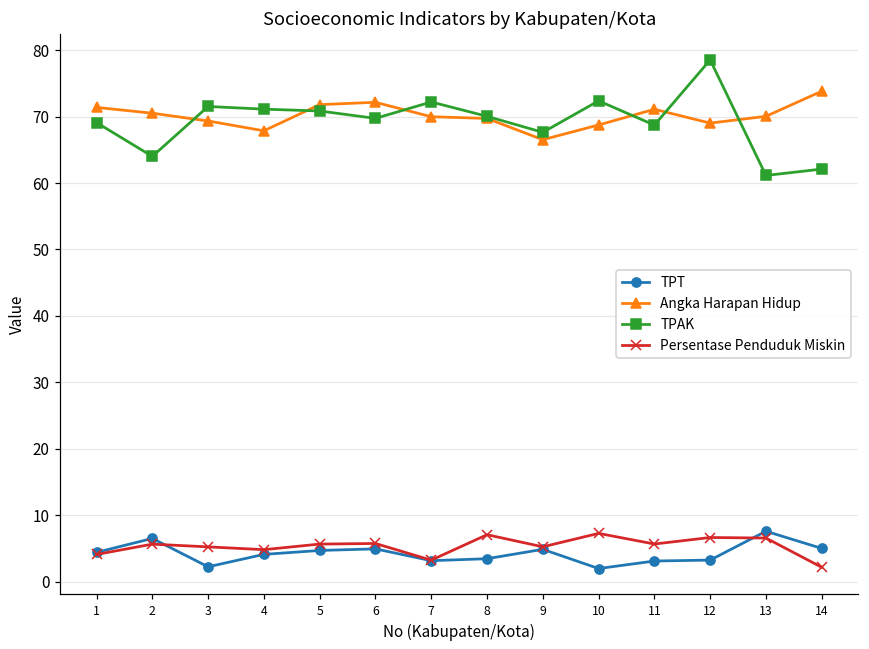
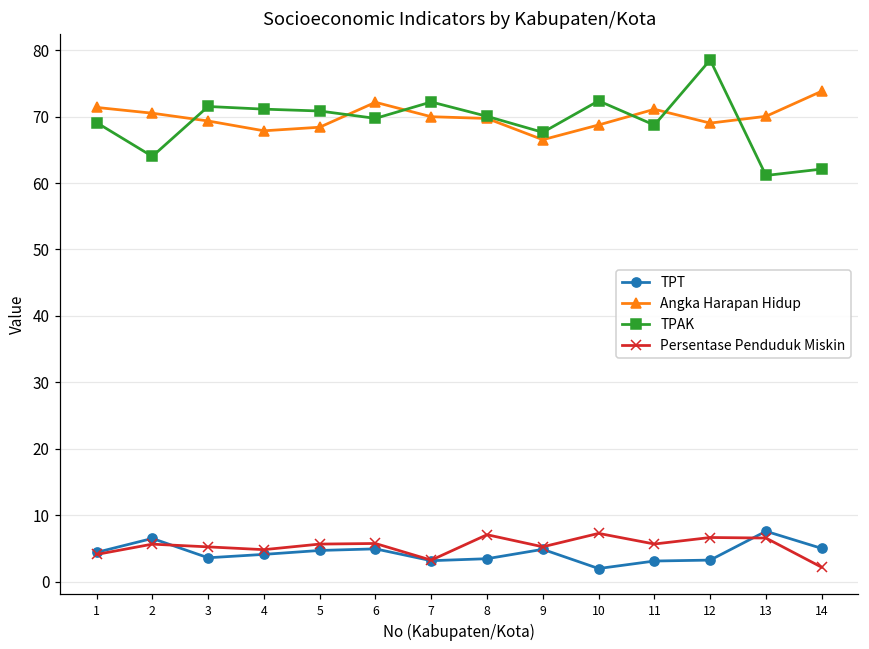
TPT, 3: 2 -> 4
Angka Harapan Hidup, 5: 72 -> 68
